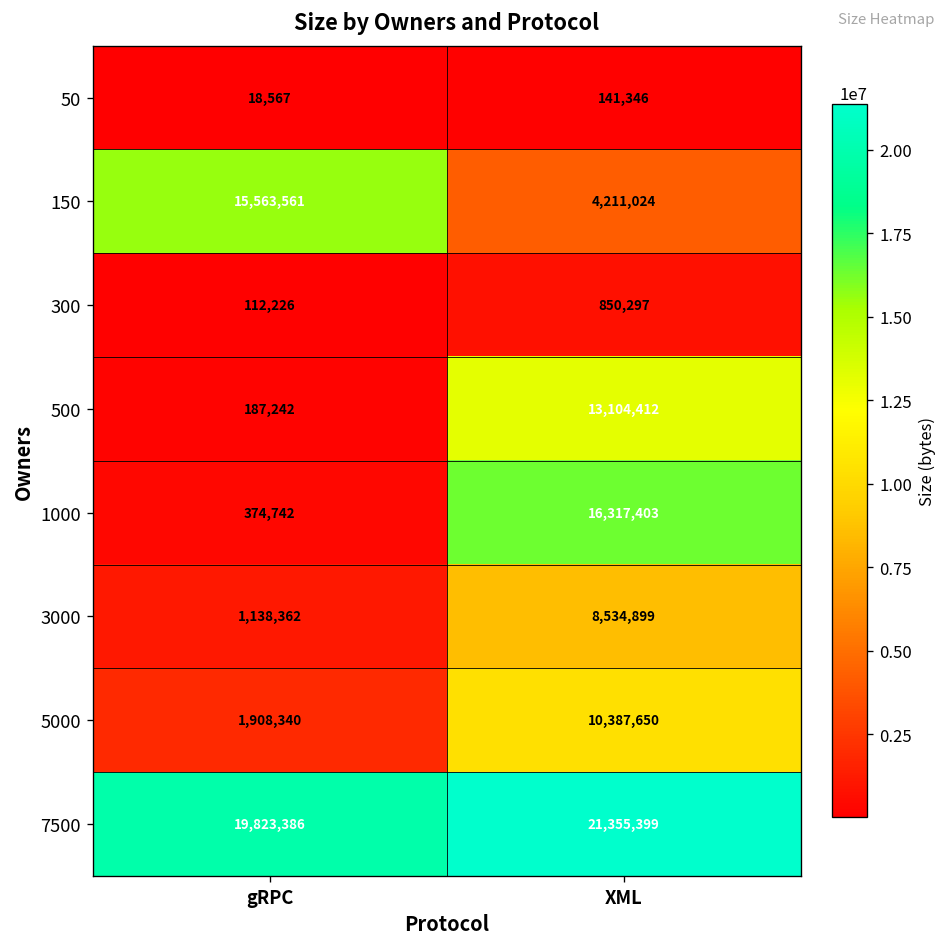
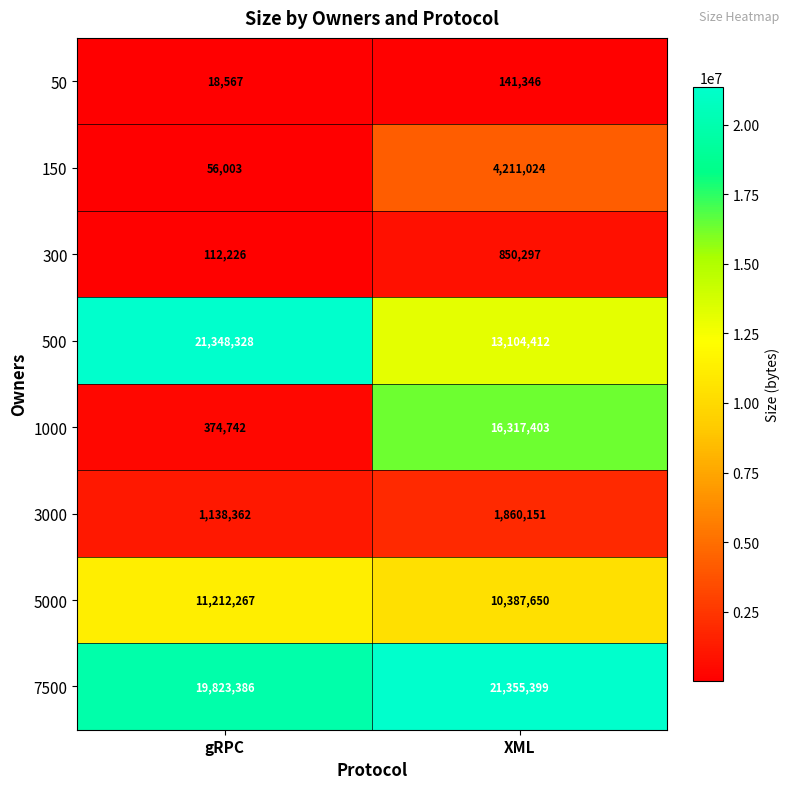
150, gRPC: 15,563,561 -> 56,003
500, gRPC: 187,242 -> 21,348,328
3000, XML: 8,534,899 -> 1,860,151
5000, gRPC: 1,908,340 -> 11,212,267
